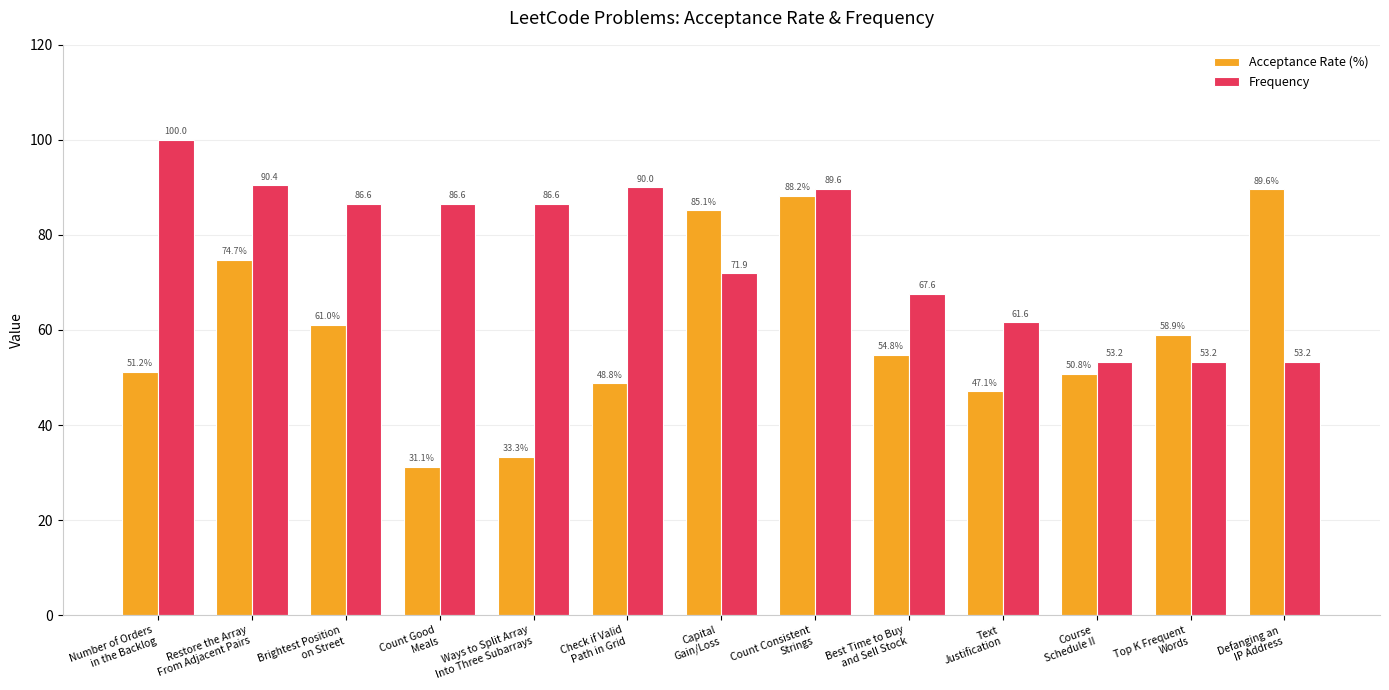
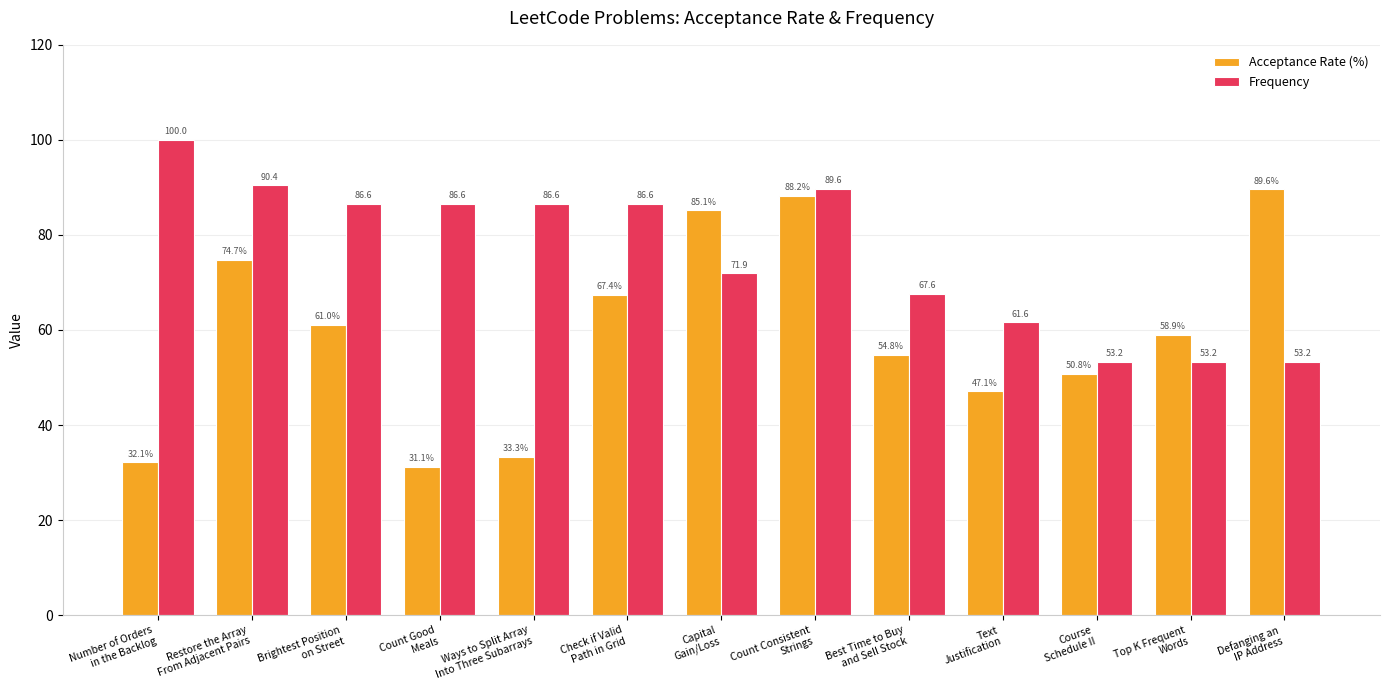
Acceptance Rate (%), Number of Orders in the Backlog: 51.2% -> 32.1%
Acceptance Rate (%), Check if Valid Path in Grid: 48.8% -> 67.4%
Frequency, Check if Valid Path in Grid: 90.0 -> 86.6
